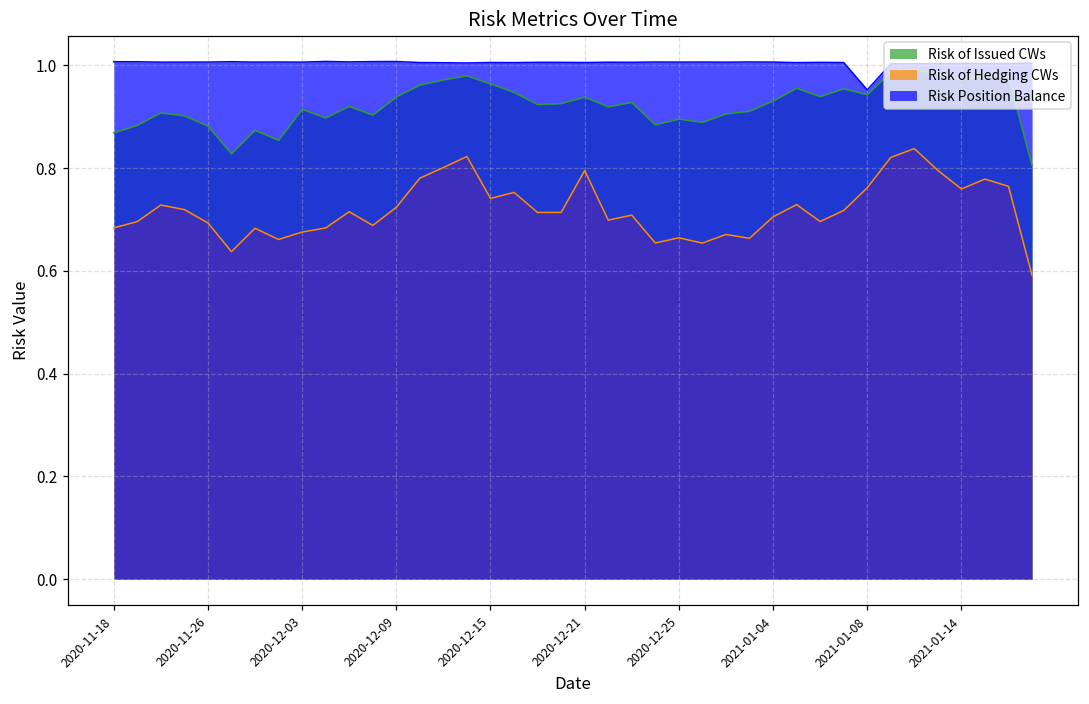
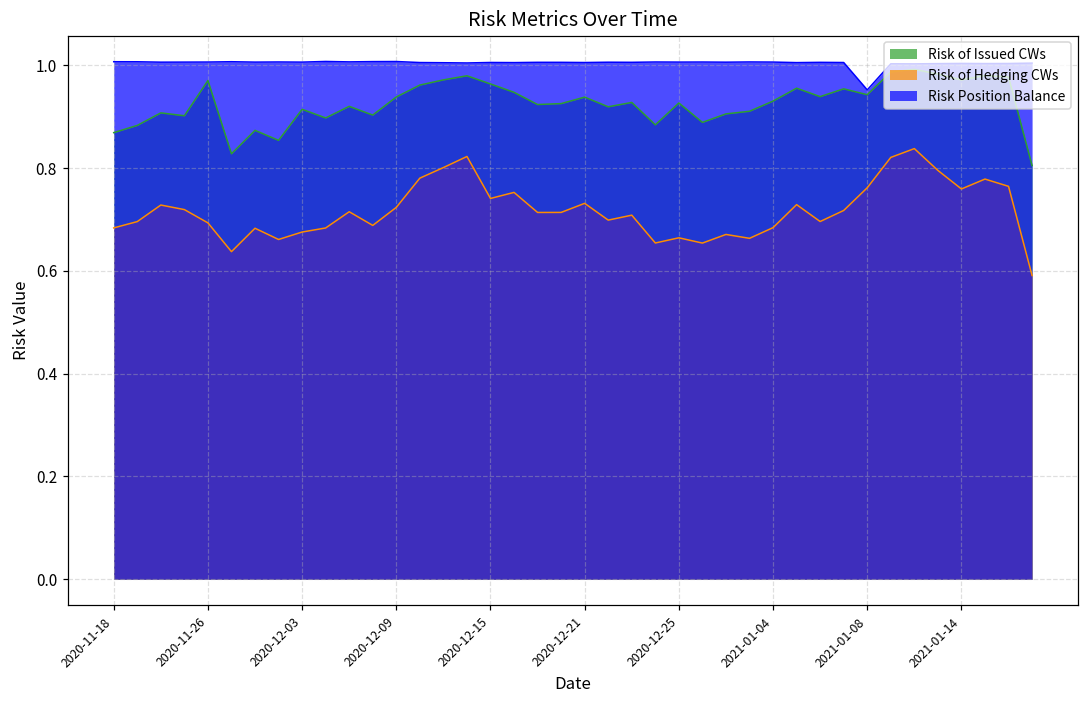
Risk of Issued CWs, 2020-11-26: 0.88 -> 0.97
Risk of Hedging CWs, 2020-12-21: 0.80 -> 0.73
Risk of Issued CWs, 2020-12-25: 0.90 -> 0.93
Risk of Hedging CWs, 2021-01-04: 0.71 -> 0.68
